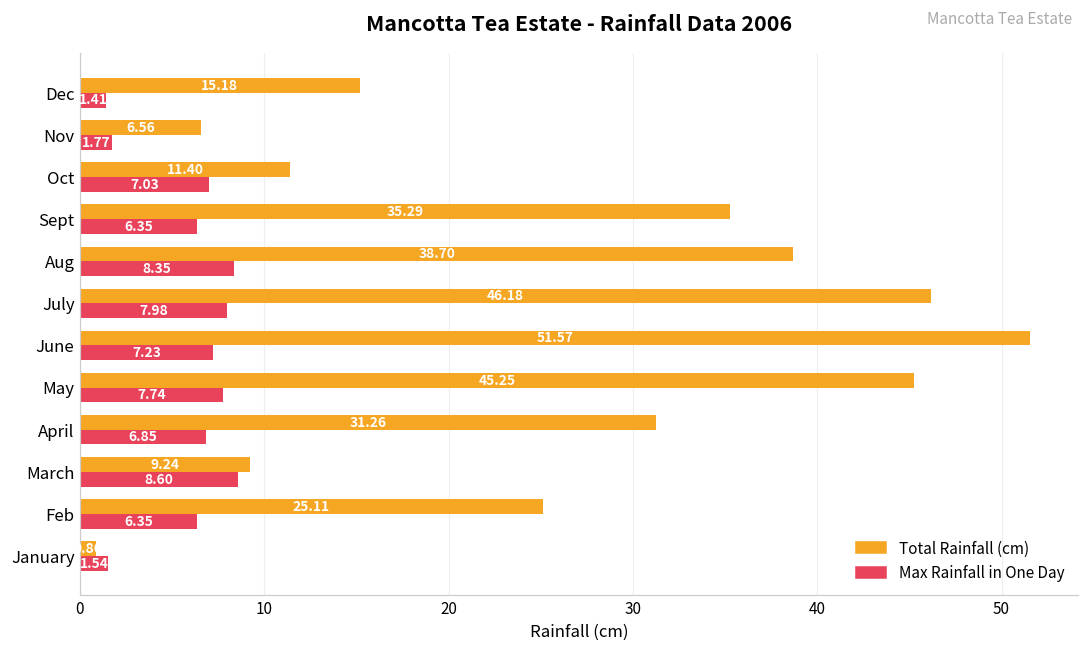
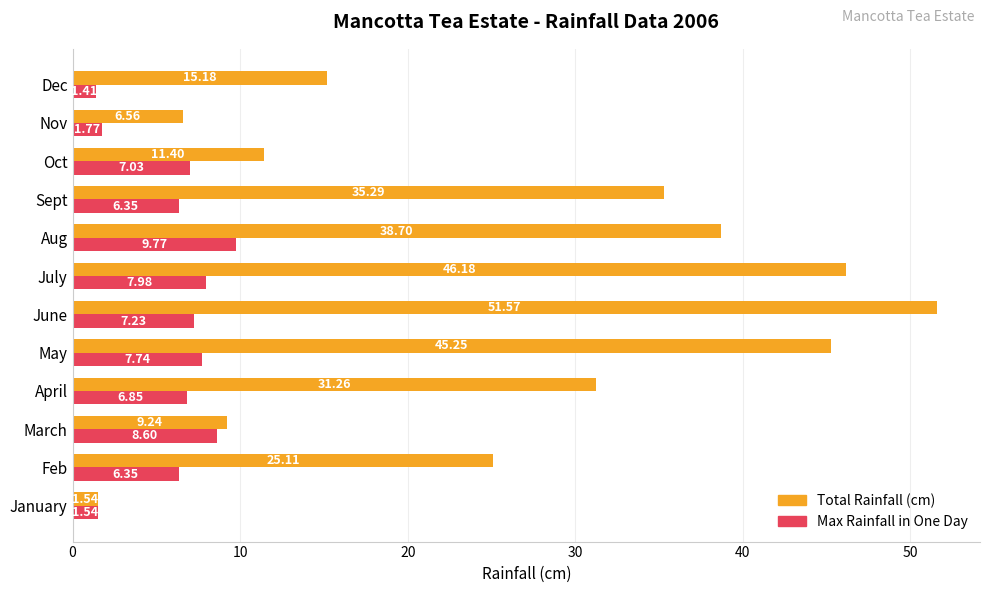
Max Rainfall in One Day, Aug: 8.35 -> 9.77
Total Rainfall (cm), January: 0.9 -> 1.5
